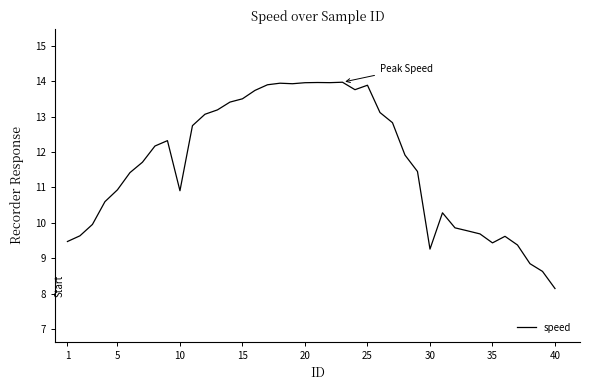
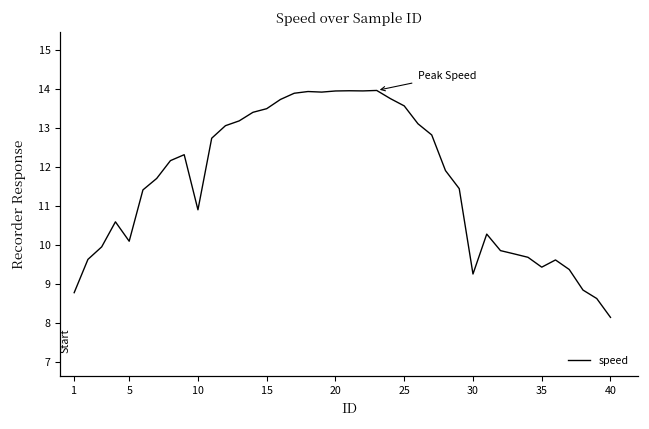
1: 9.5 -> 8.8
5: 10.9 -> 10.1
25: 13.9 -> 13.6
